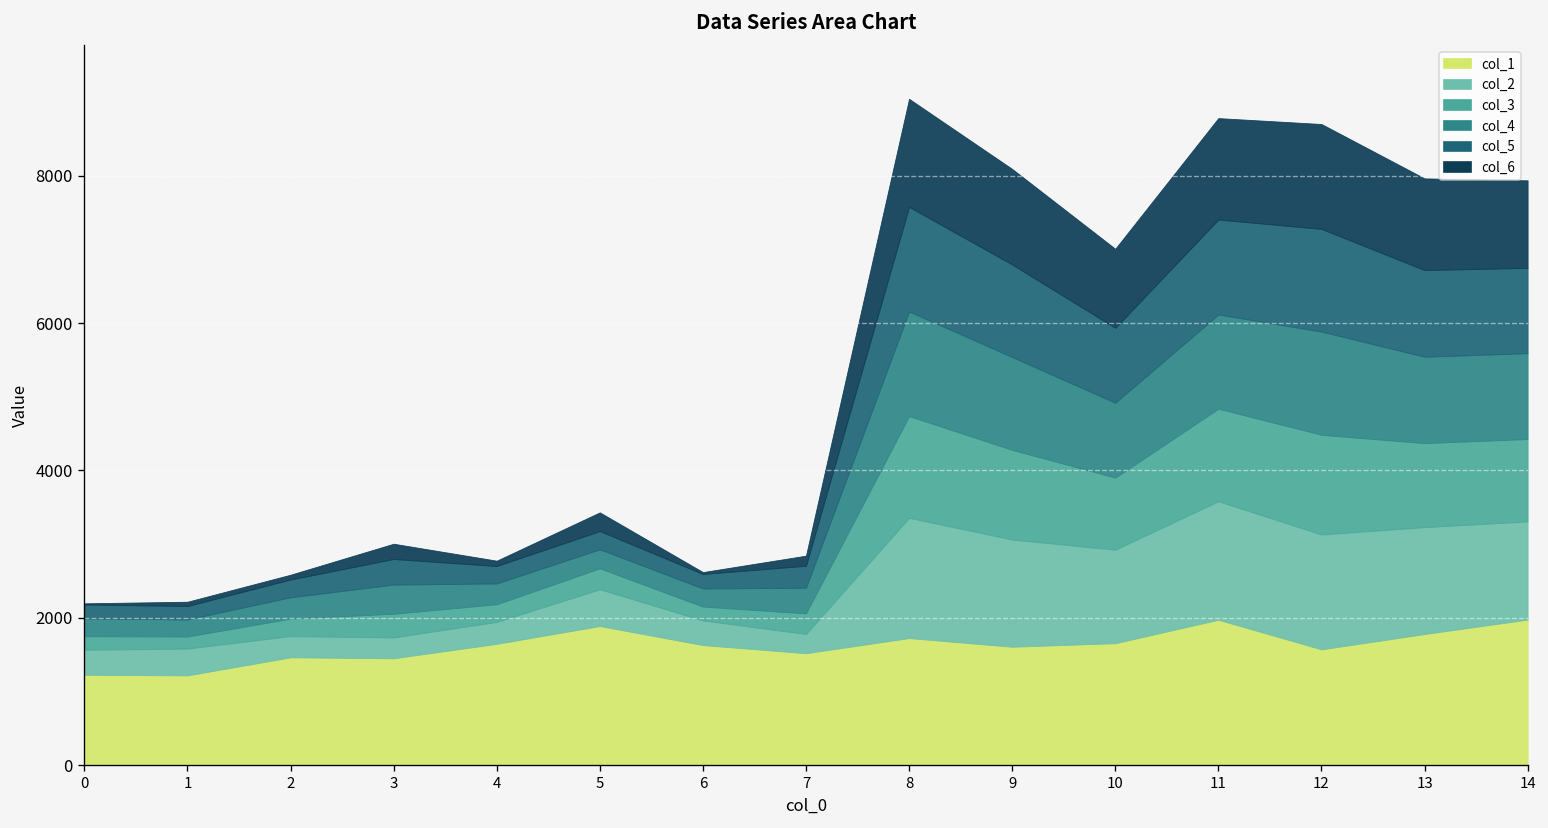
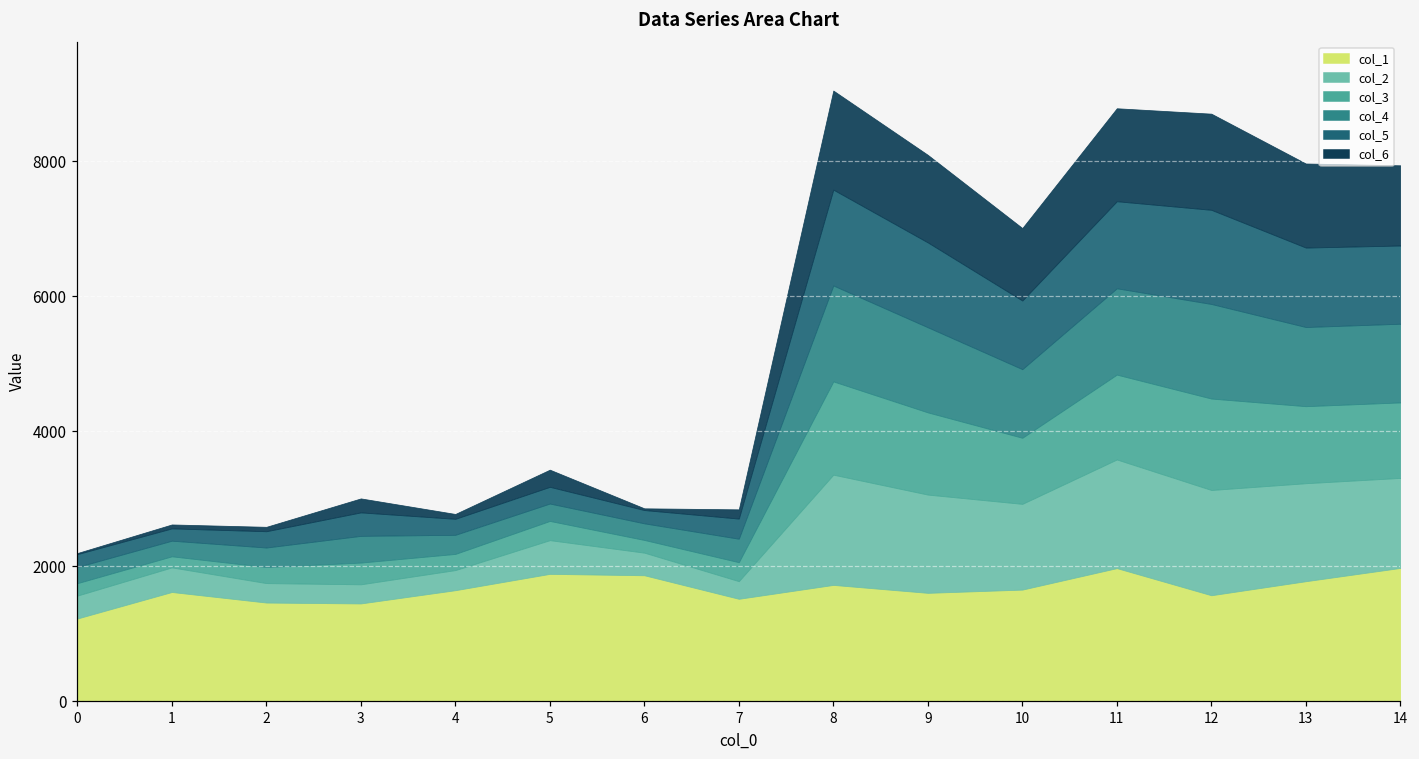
col_1, 1: 1200 -> 1600
col_1, 6: 1600 -> 1900
